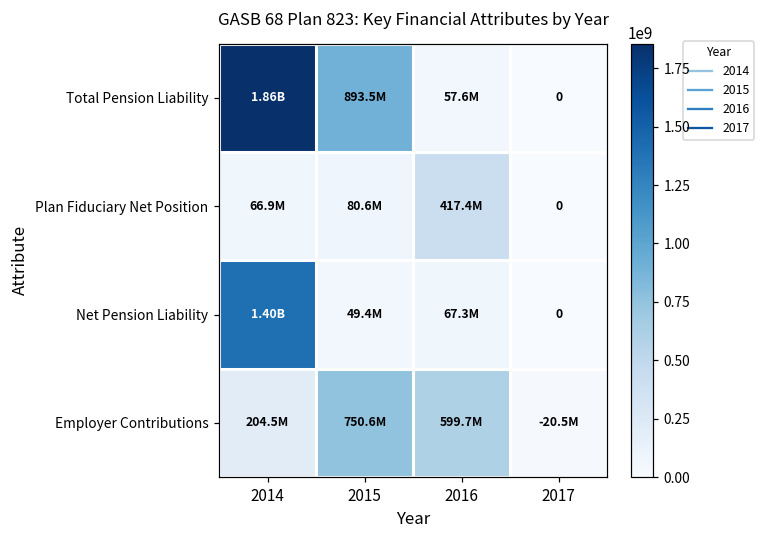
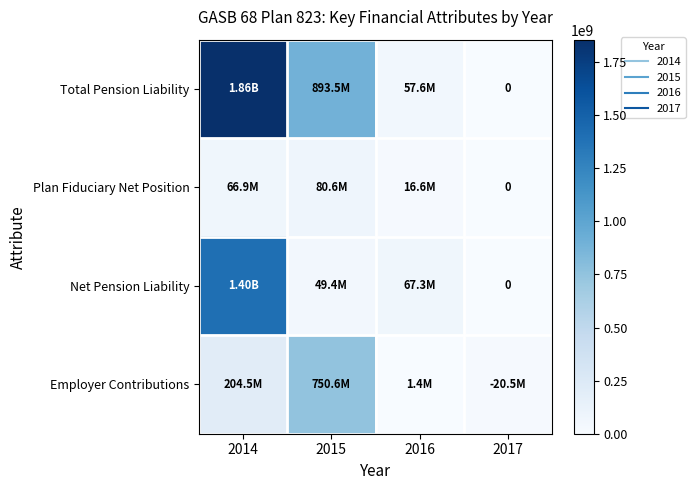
Plan Fiduciary Net Position, 2016: 417.4M -> 16.6M
Employer Contributions, 2016: 599.7M -> 1.4M
